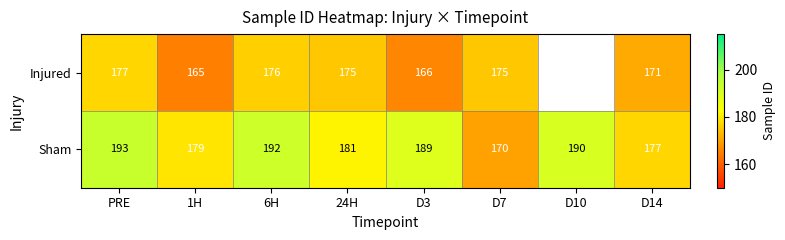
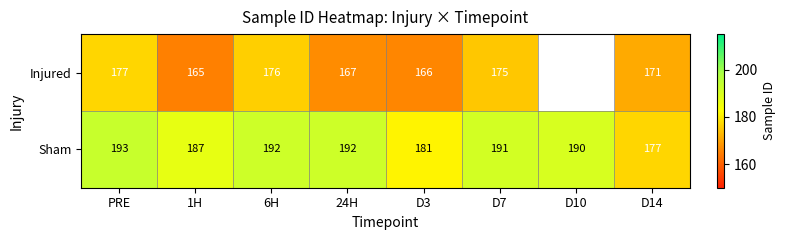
Injured, 24H: 175 -> 167
Sham, 1H: 179 -> 187
Sham, 24H: 181 -> 192
Sham, D3: 189 -> 181
Sham, D7: 170 -> 191
